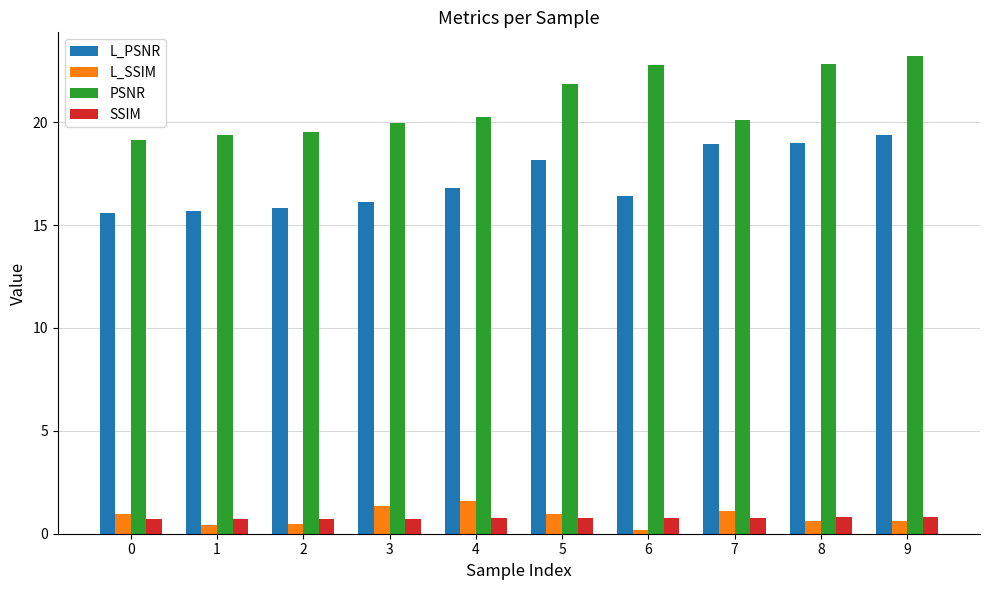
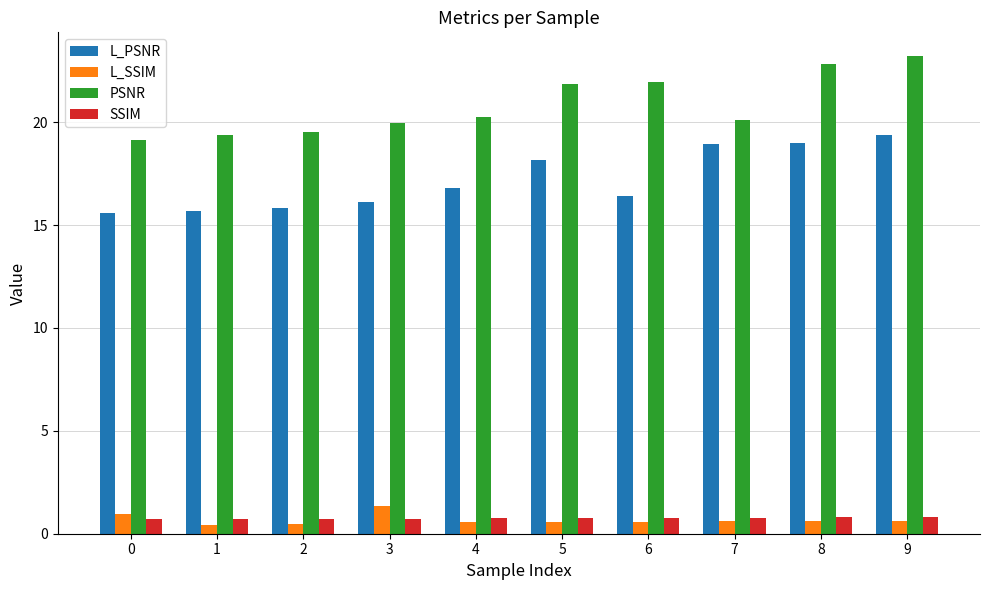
L_SSIM, 4: 1.6 -> 0.6
L_SSIM, 5: 1.0 -> 0.6
L_SSIM, 6: 0.2 -> 0.6
PSNR, 6: 22.8 -> 21.9
L_SSIM, 7: 1.1 -> 0.6
